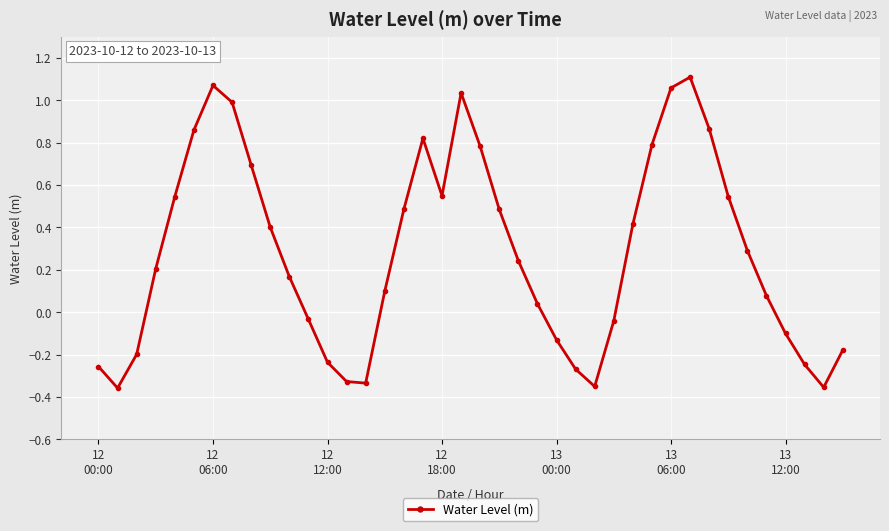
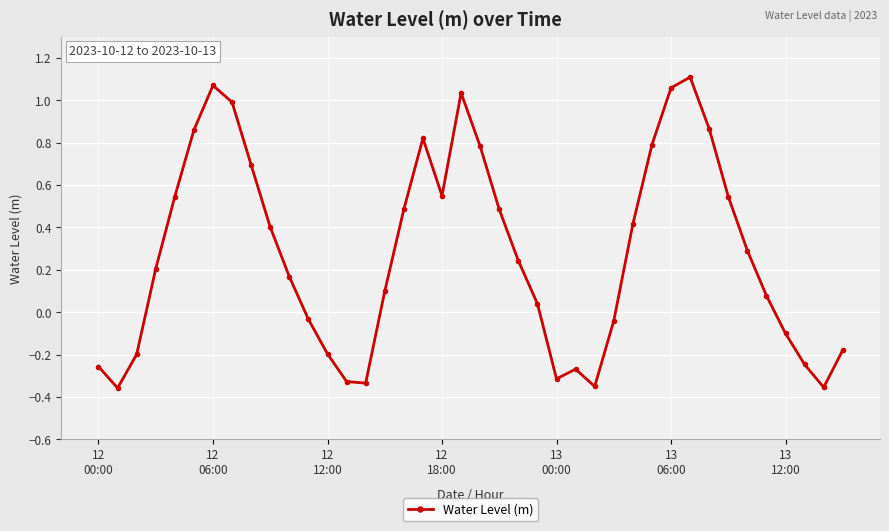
12 12:00: -0.24 -> -0.20
13 00:00: -0.13 -> -0.31
